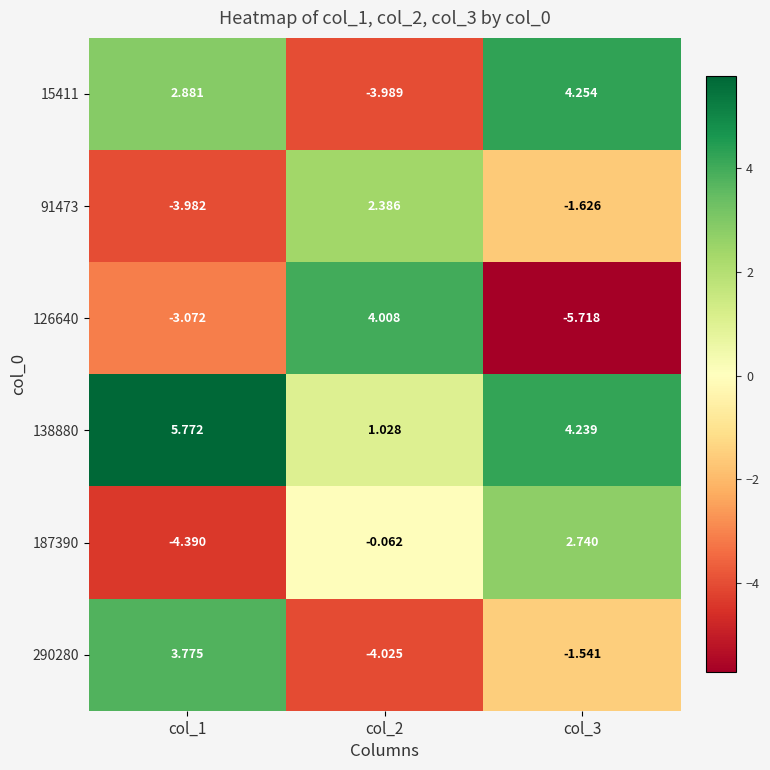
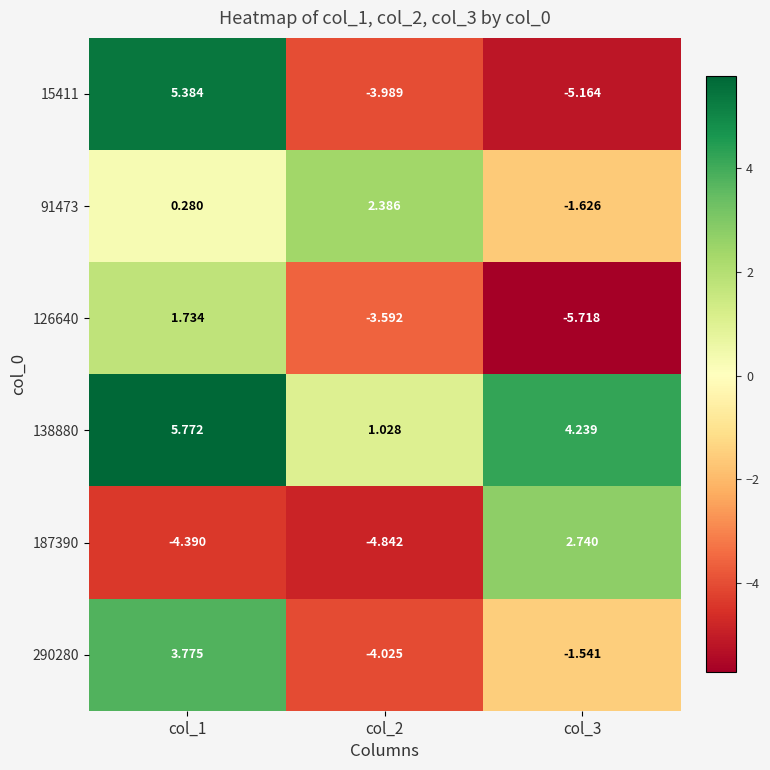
15411, col_1: 2.881 -> 5.384
15411, col_3: 4.254 -> -5.164
91473, col_1: -3.982 -> 0.280
126640, col_1: -3.072 -> 1.734
126640, col_2: 4.008 -> -3.592
187390, col_2: -0.062 -> -4.842
